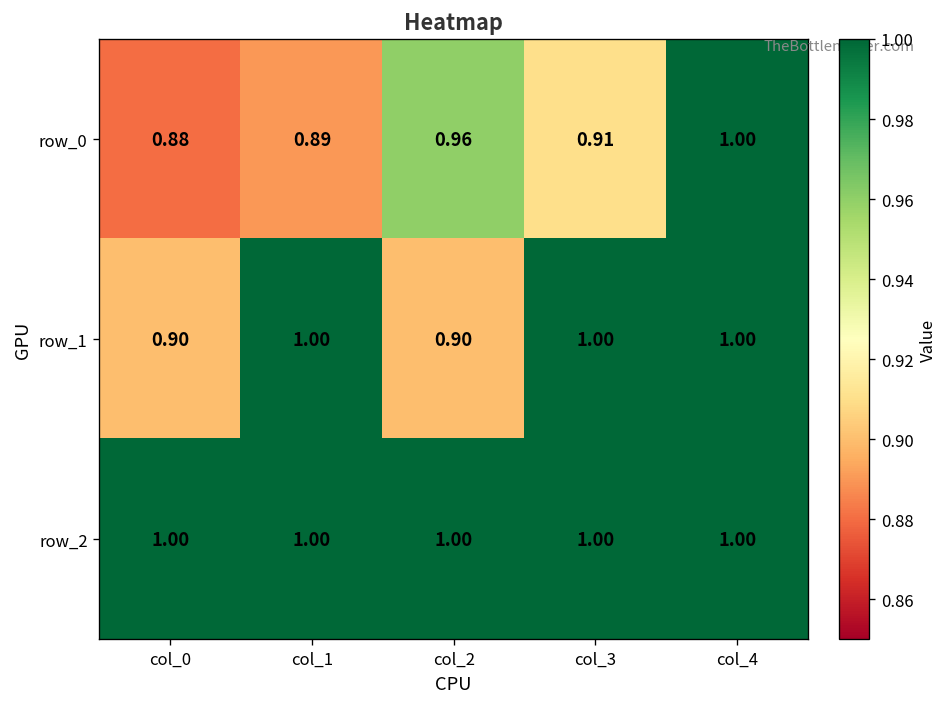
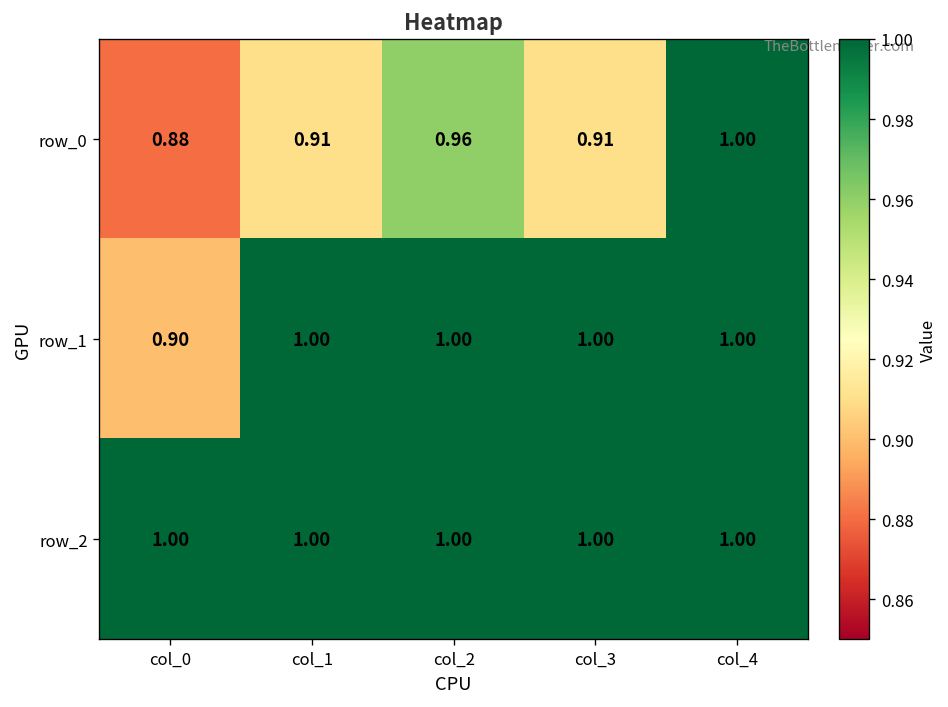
row_0, col_1: 0.89 -> 0.91
row_1, col_2: 0.90 -> 1.00
